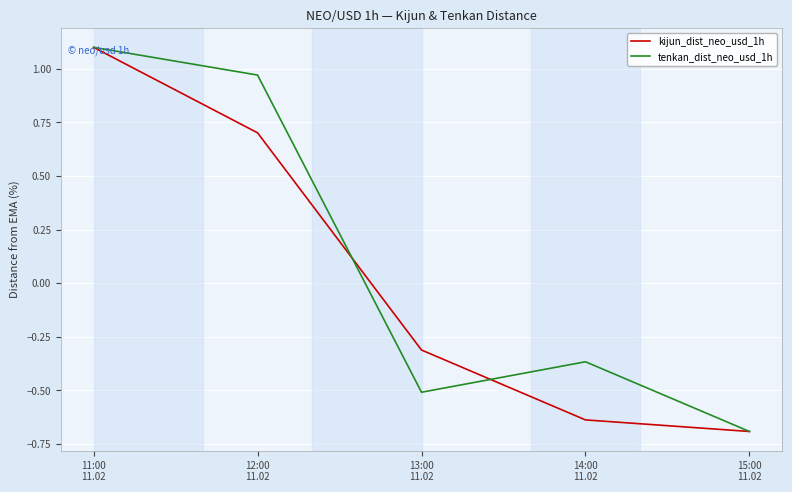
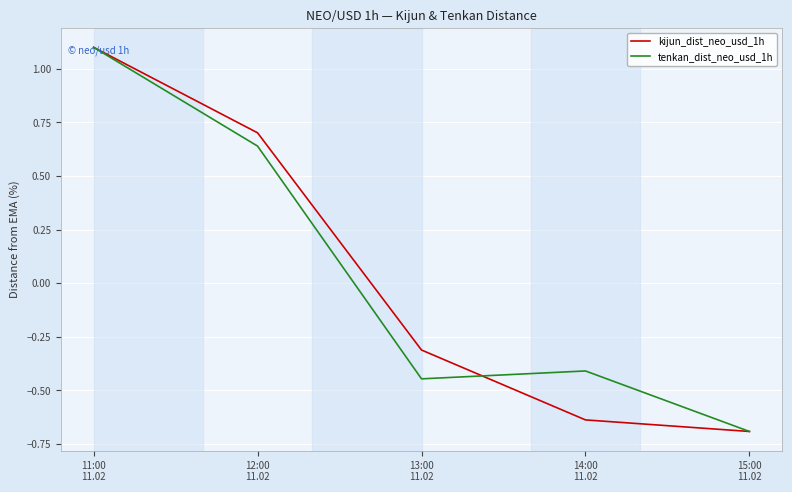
tenkan_dist_neo_usd_1h, 12:00 11.02: 0.97 -> 0.64
tenkan_dist_neo_usd_1h, 13:00 11.02: -0.51 -> -0.45
tenkan_dist_neo_usd_1h, 14:00 11.02: -0.37 -> -0.41
